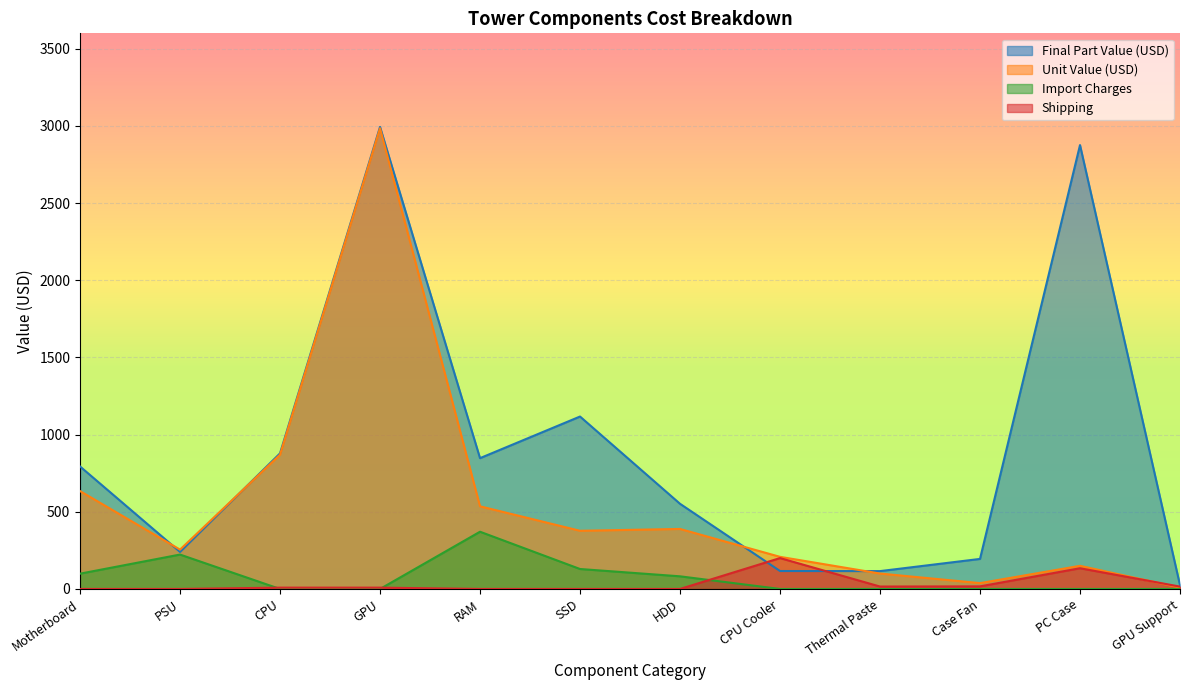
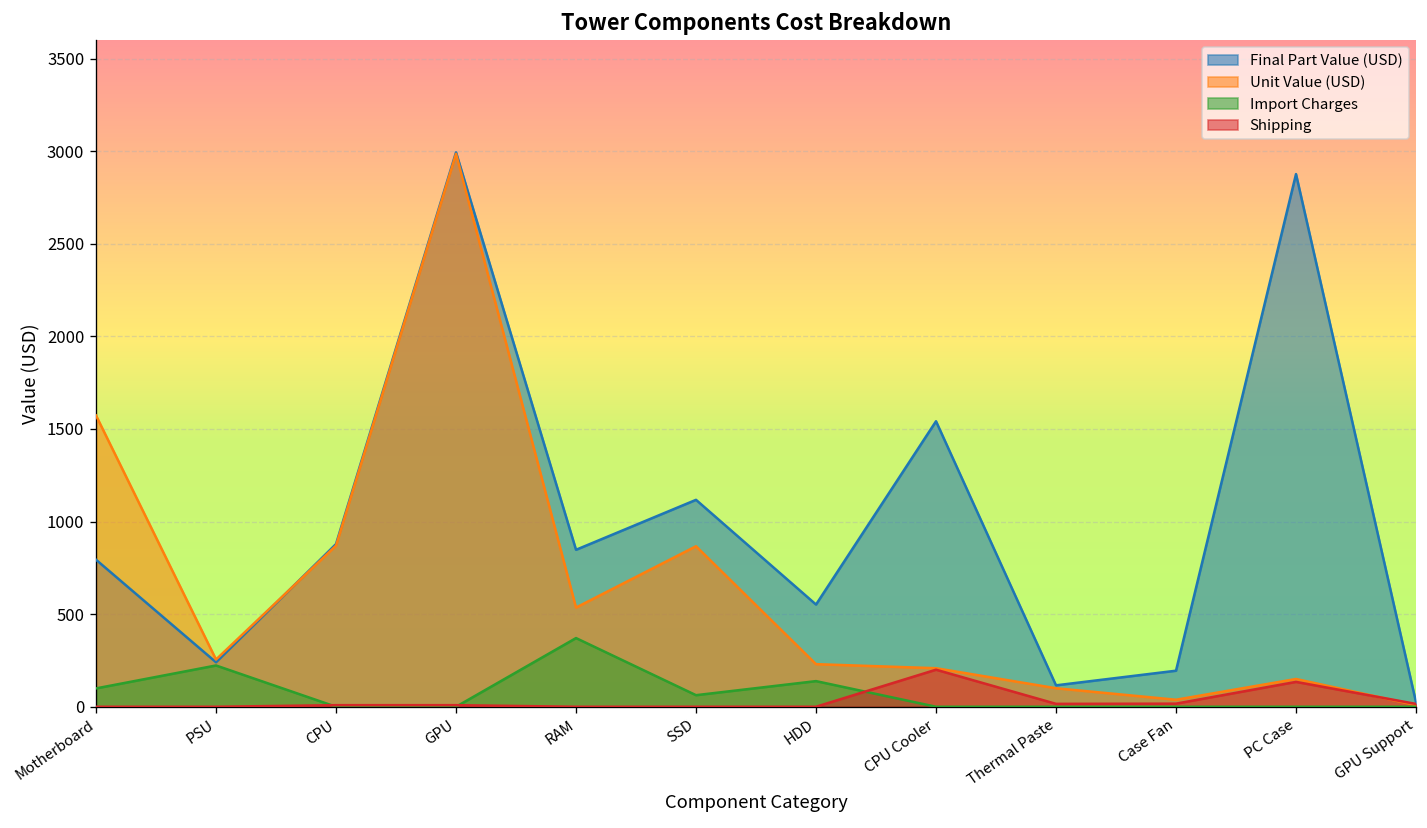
Unit Value (USD), Motherboard: 630 -> 1570
Unit Value (USD), SSD: 380 -> 870
Import Charges, SSD: 130 -> 60
Unit Value (USD), HDD: 390 -> 230
Import Charges, HDD: 80 -> 140
Final Part Value (USD), CPU Cooler: 120 -> 1540
